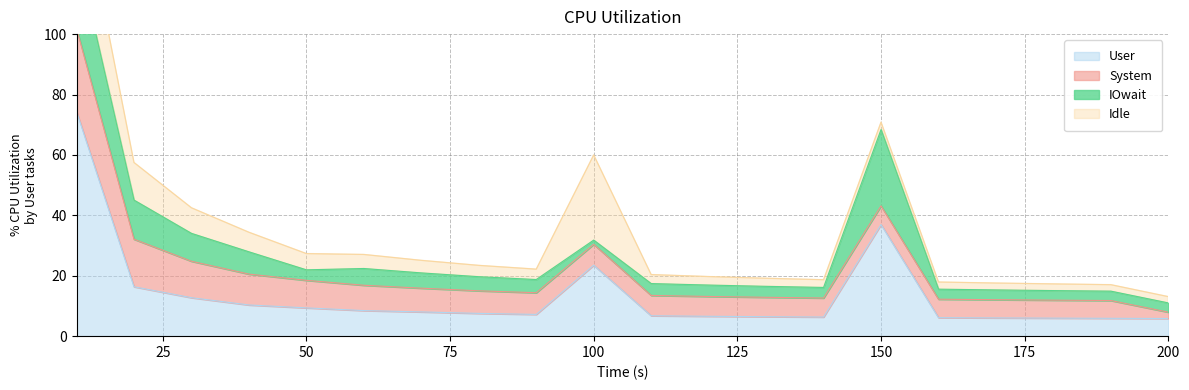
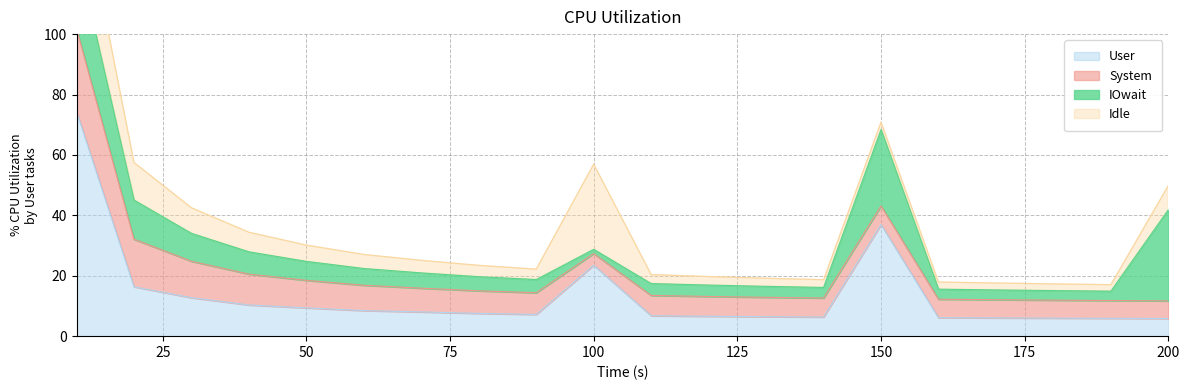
IOwait, 50: 3 -> 6
System, 100: 7 -> 4
System, 200: 2 -> 6
IOwait, 200: 3 -> 30
Idle, 200: 2 -> 8
